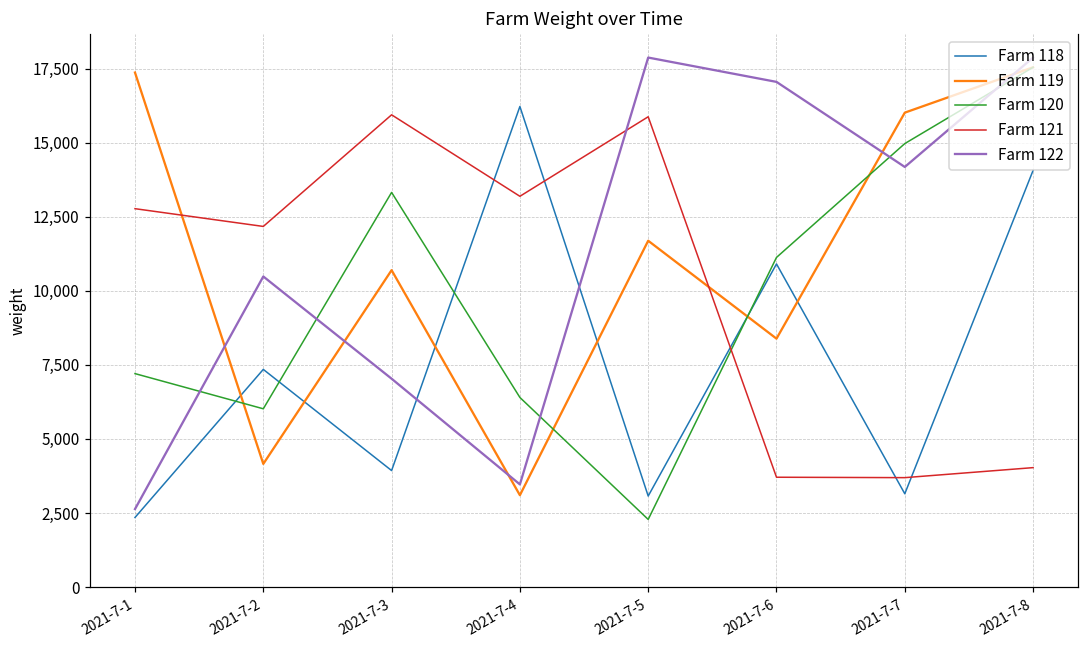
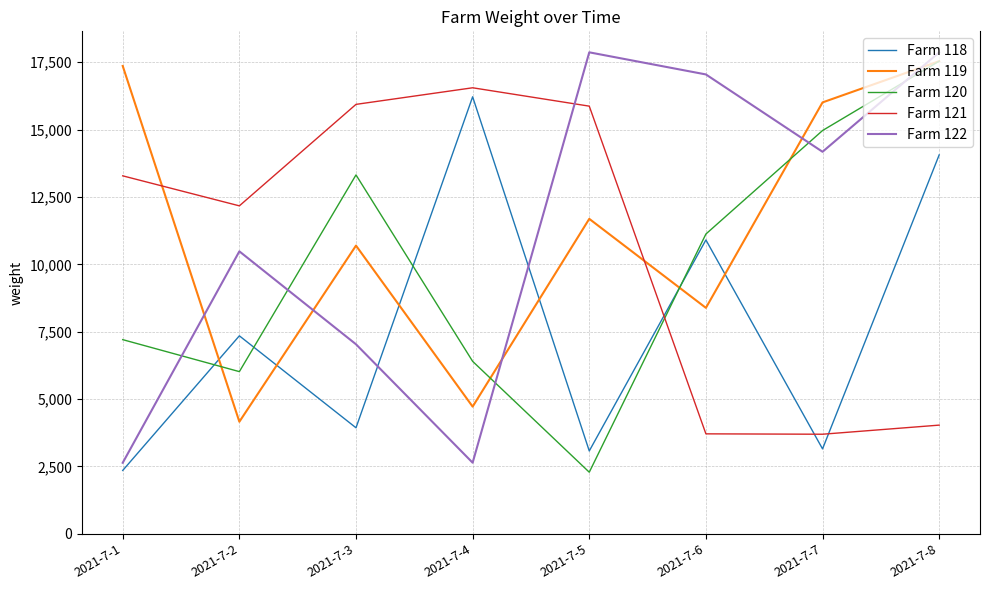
Farm 121, 2021-7-1: 12,800 -> 13,300
Farm 119, 2021-7-4: 3,100 -> 4,700
Farm 121, 2021-7-4: 13,200 -> 16,600
Farm 122, 2021-7-4: 3,500 -> 2,600
